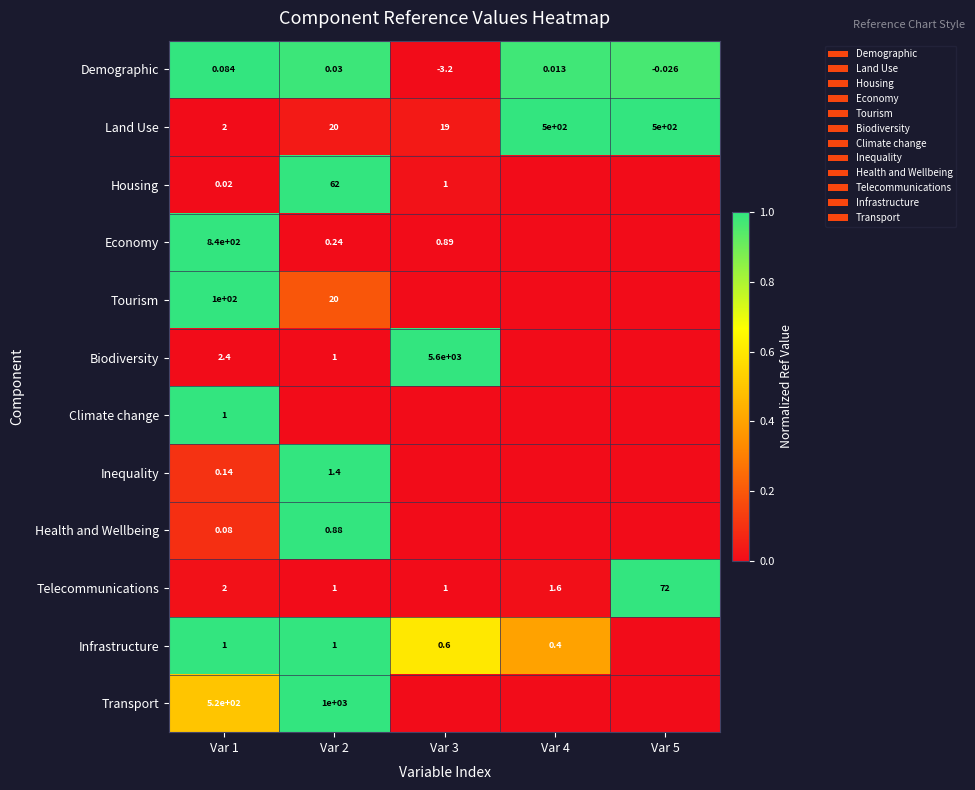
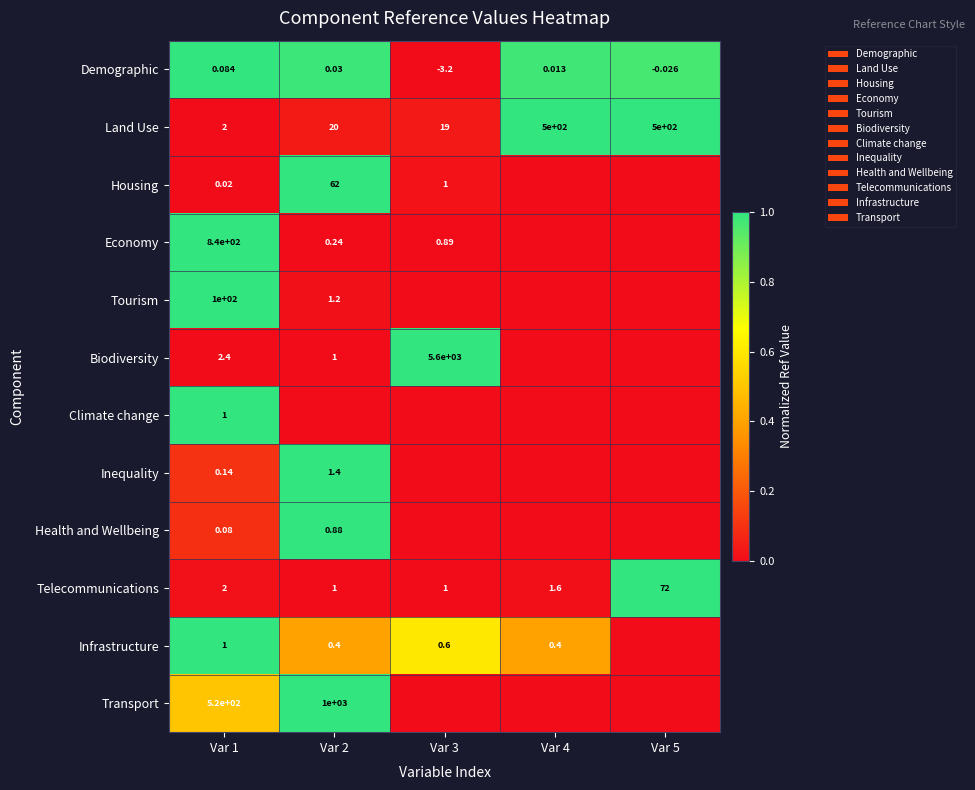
Tourism, Var 2: 20 -> 1.2
Infrastructure, Var 2: 1 -> 0.4
